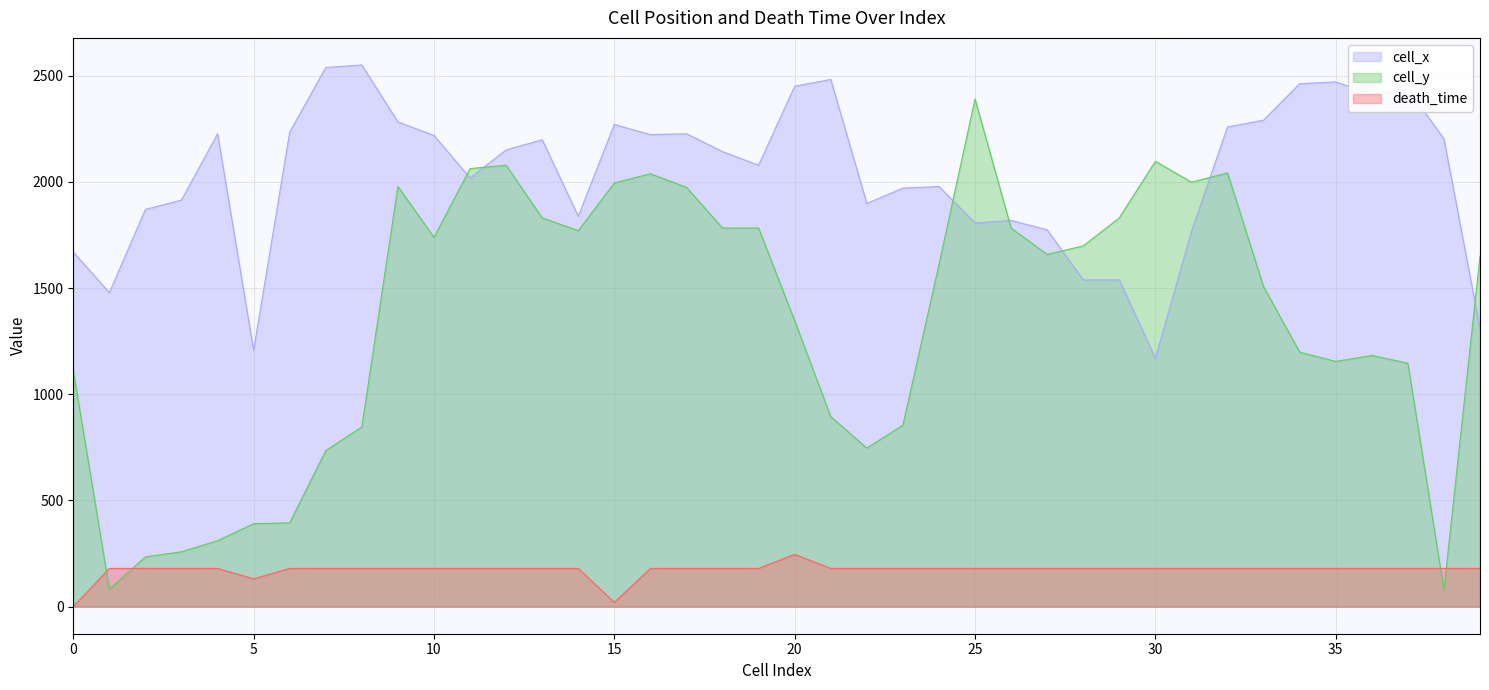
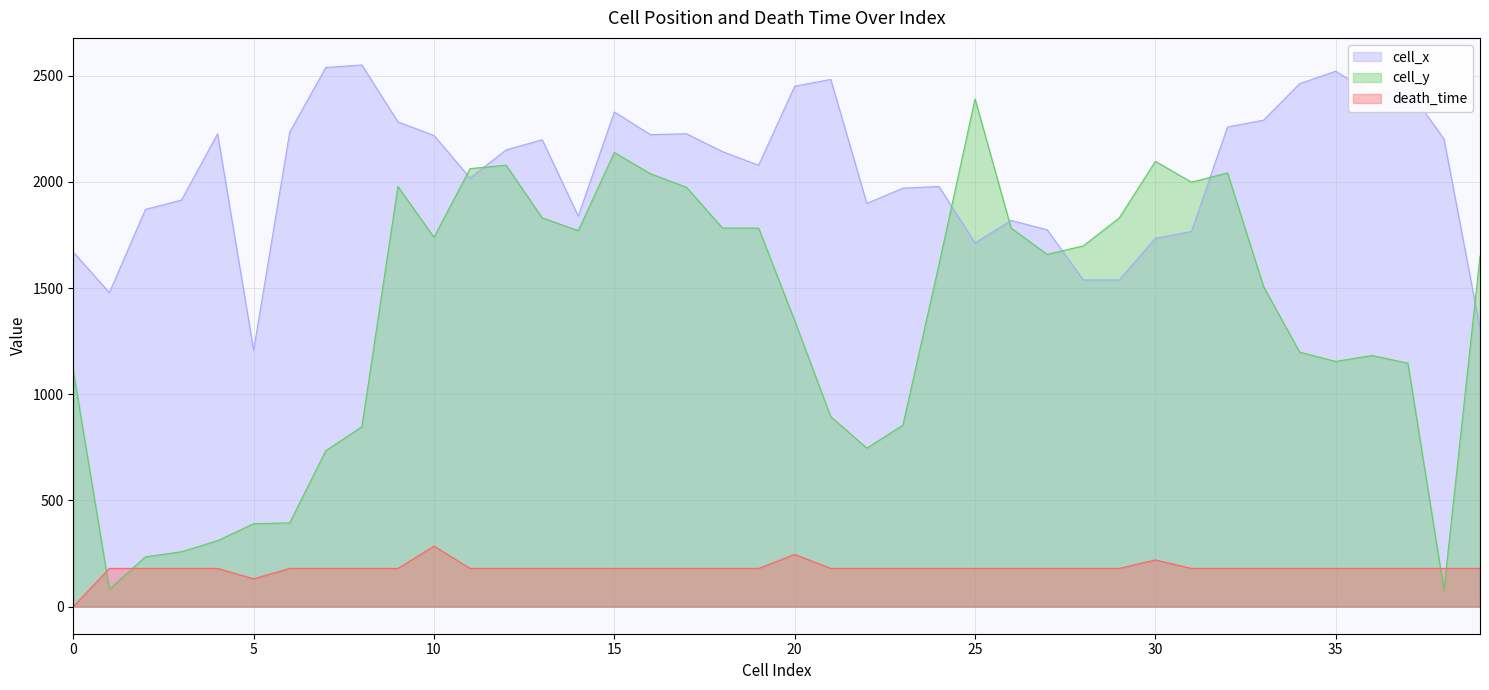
death_time, 10: 180 -> 290
cell_x, 15: 2270 -> 2330
cell_y, 15: 1990 -> 2140
death_time, 15: 20 -> 180
cell_x, 25: 1810 -> 1710
cell_x, 30: 1170 -> 1730
death_time, 30: 180 -> 220
cell_x, 35: 2470 -> 2520
